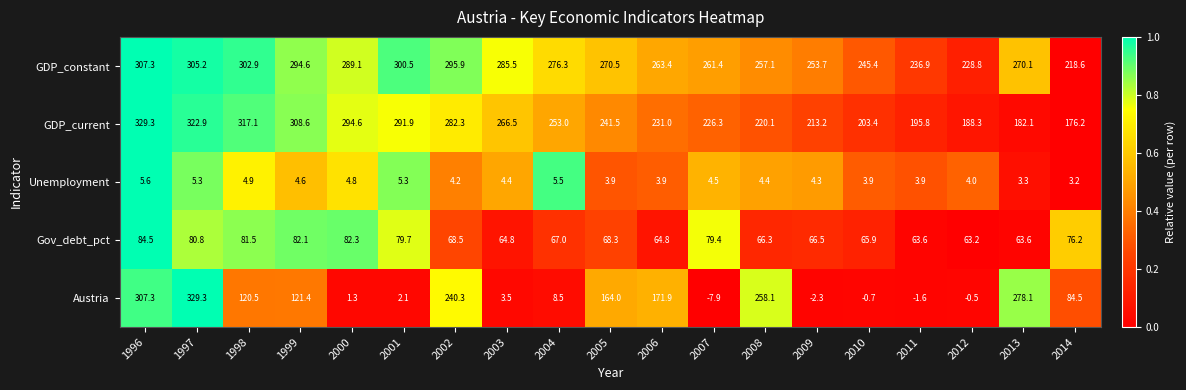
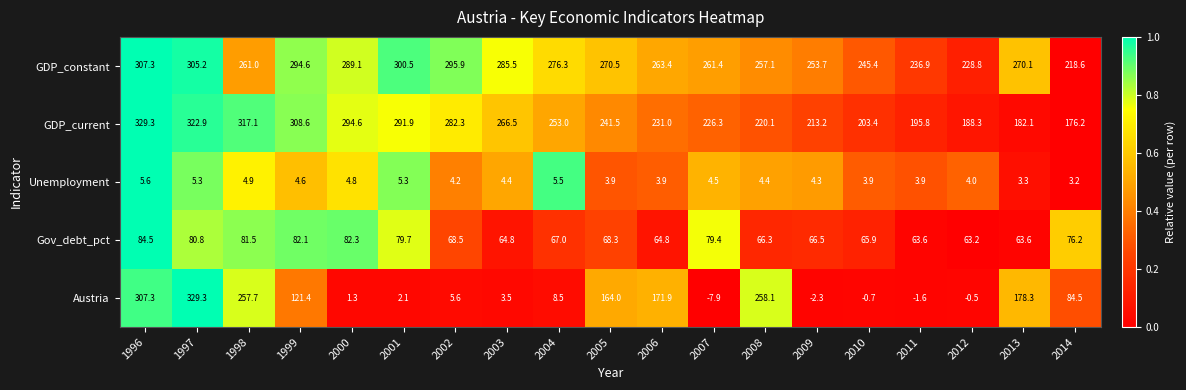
GDP_constant, 1998: 302.9 -> 261.0
Austria, 1998: 120.5 -> 257.7
Austria, 2002: 240.3 -> 5.6
Austria, 2013: 278.1 -> 178.3
